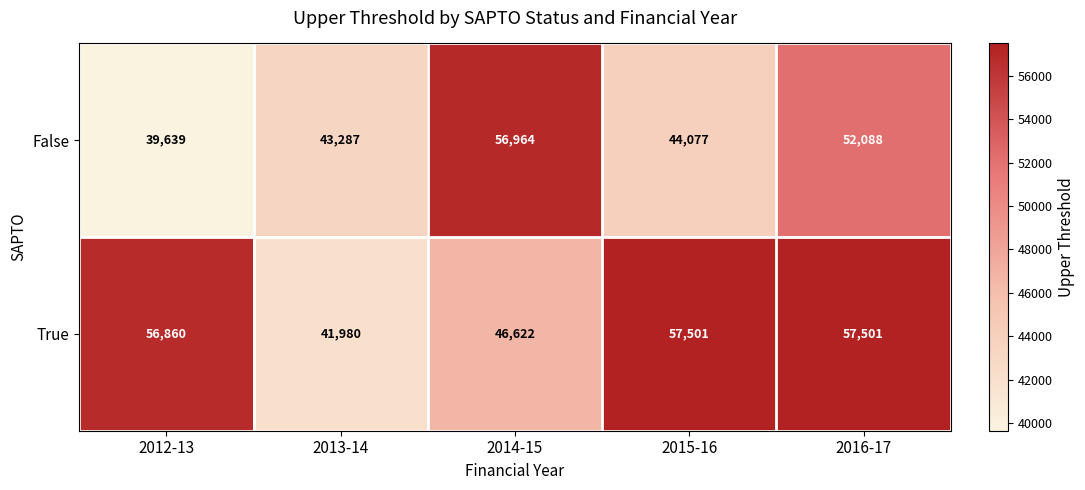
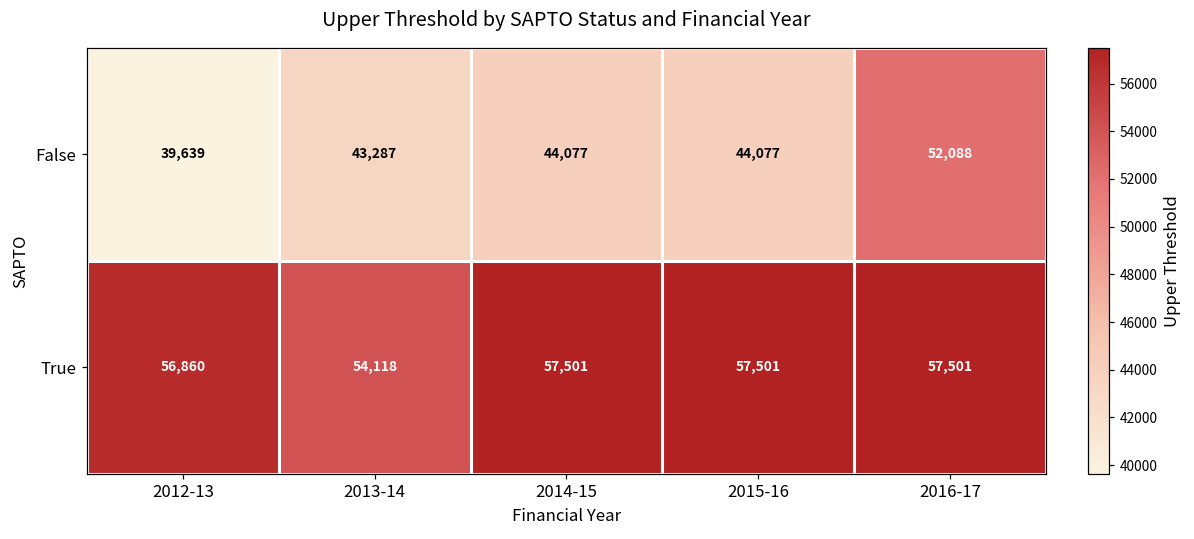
False, 2014-15: 56,964 -> 44,077
True, 2013-14: 41,980 -> 54,118
True, 2014-15: 46,622 -> 57,501
